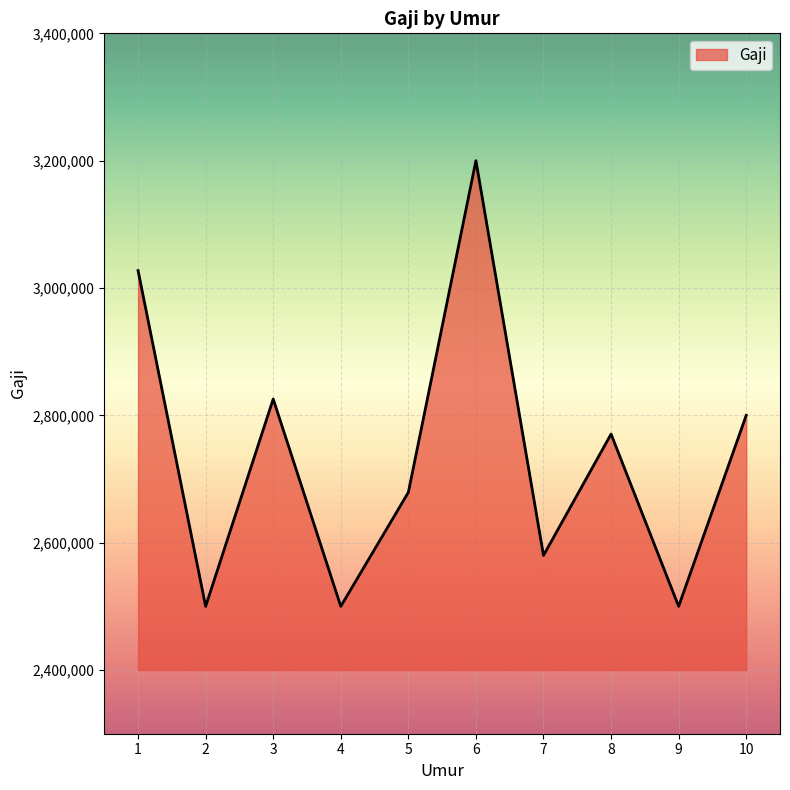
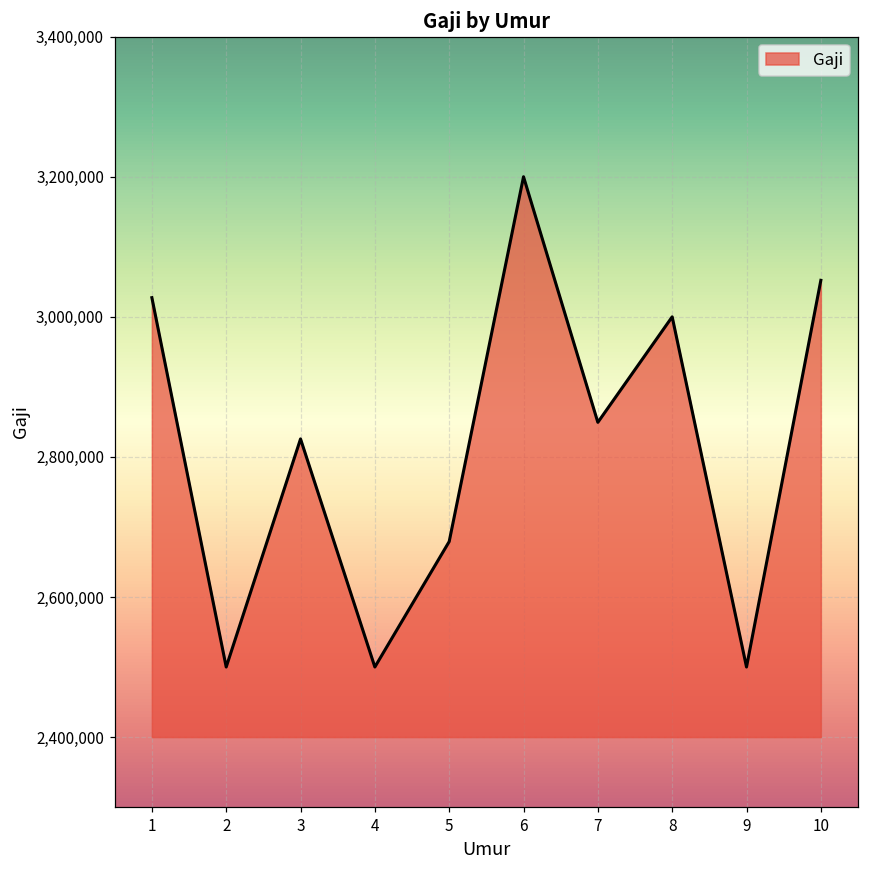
7: 2,580,000 -> 2,850,000
8: 2,770,000 -> 3,000,000
10: 2,800,000 -> 3,050,000
